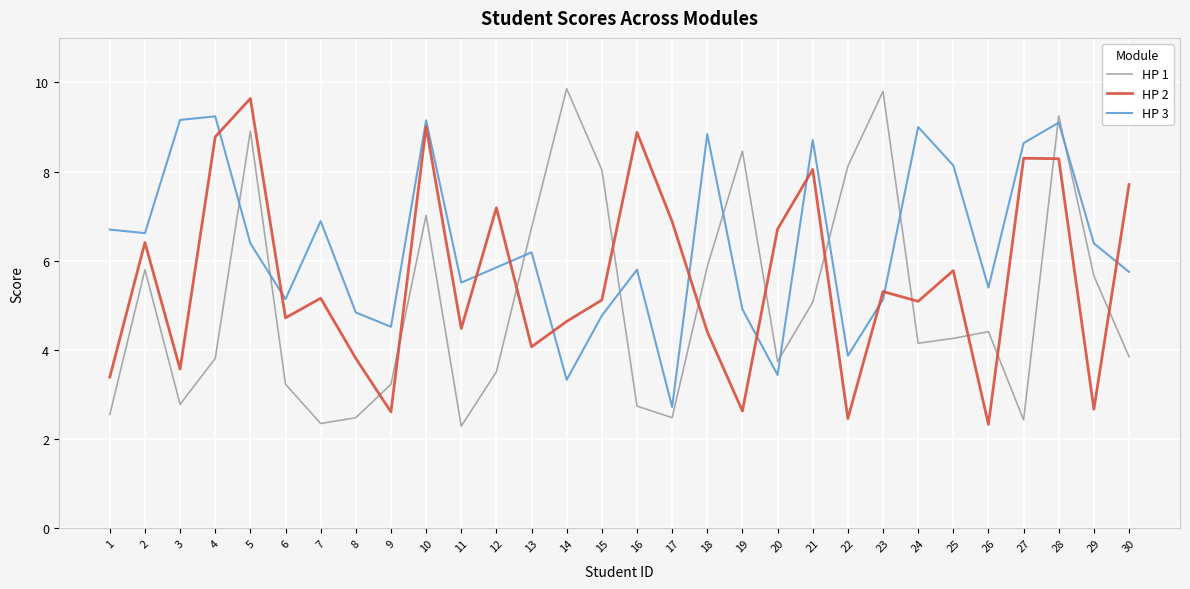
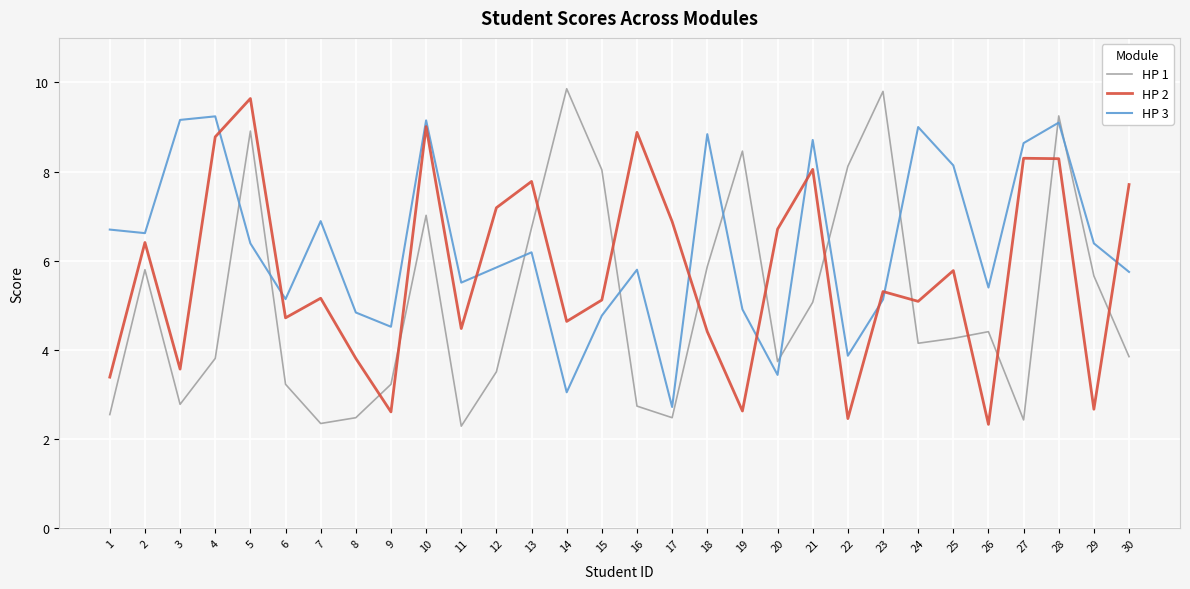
HP 2, 13: 4.1 -> 7.8
HP 3, 14: 3.3 -> 3.1
